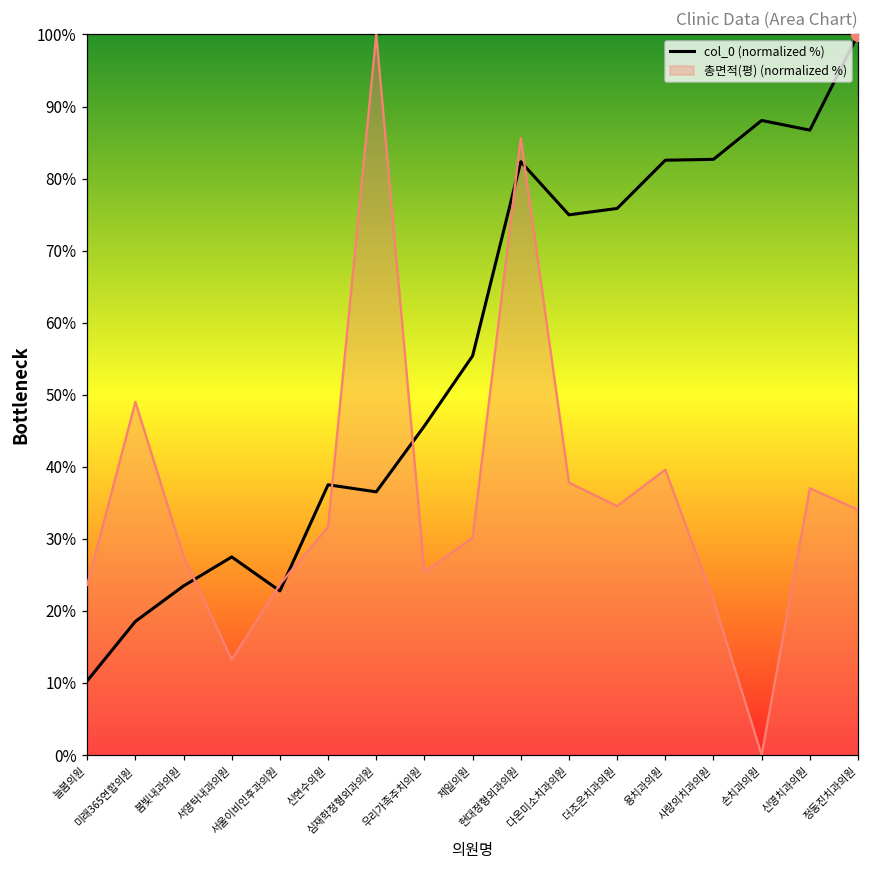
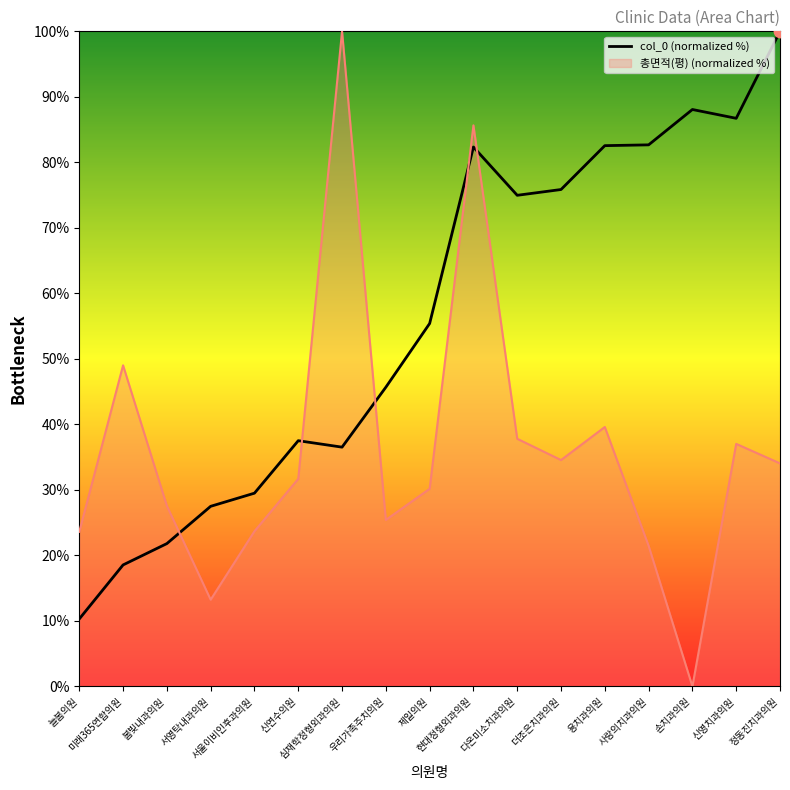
col_0 (normalized %), 봄빛내과의원: 23% -> 22%
col_0 (normalized %), 서울이비인후과의원: 23% -> 29%
